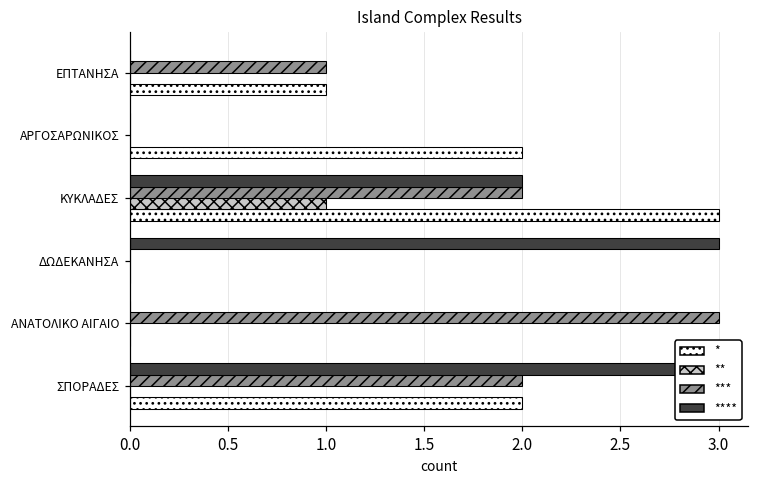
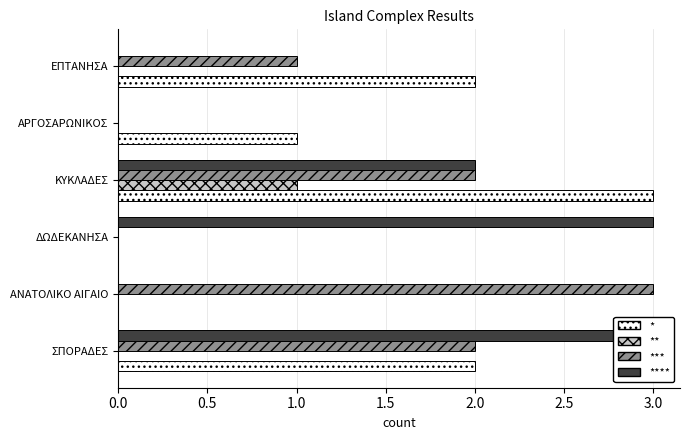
*, ΕΠΤΑΝΗΣΑ: 1 -> 2
*, ΑΡΓΟΣΑΡΩΝΙΚΟΣ: 2 -> 1
